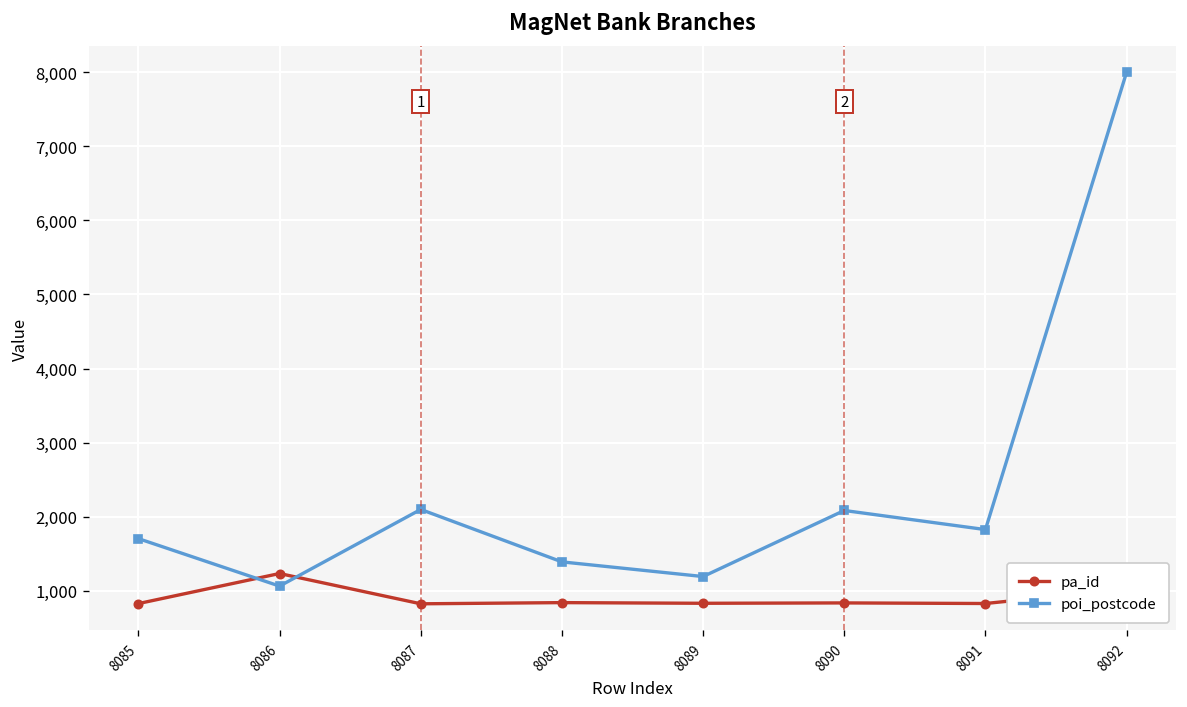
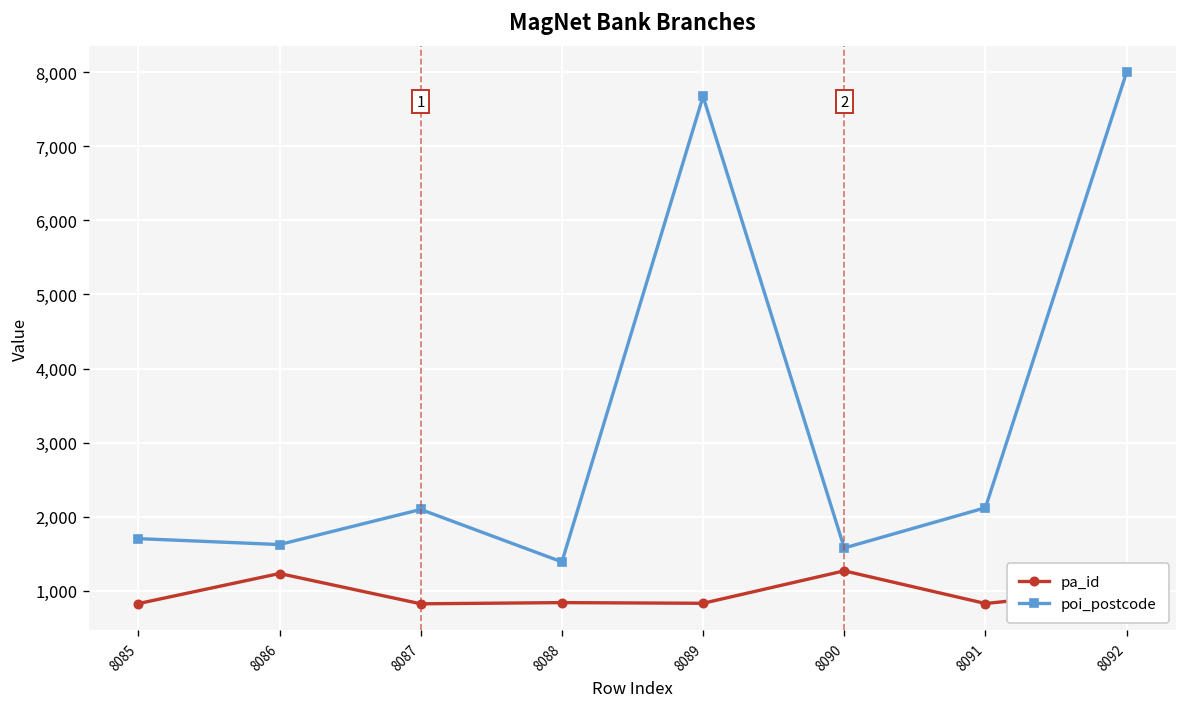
poi_postcode, 8086: 1,100 -> 1,600
poi_postcode, 8089: 1,200 -> 7,700
pa_id, 8090: 800 -> 1,300
poi_postcode, 8090: 2,100 -> 1,600
poi_postcode, 8091: 1,800 -> 2,100
